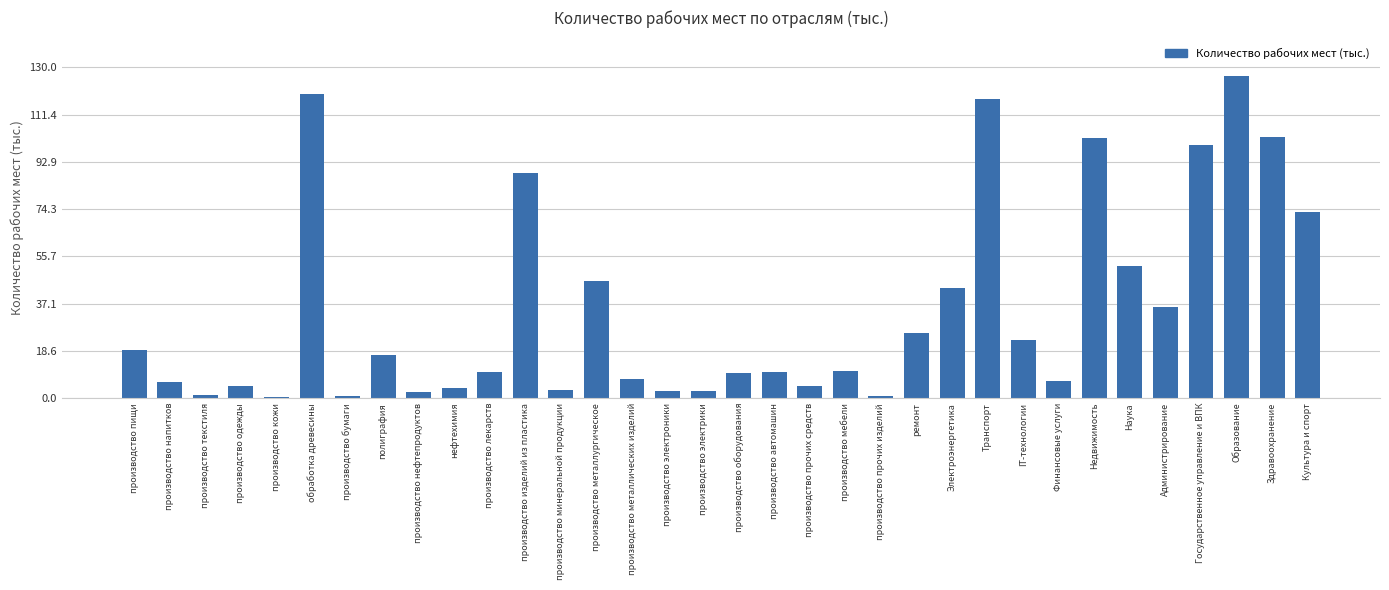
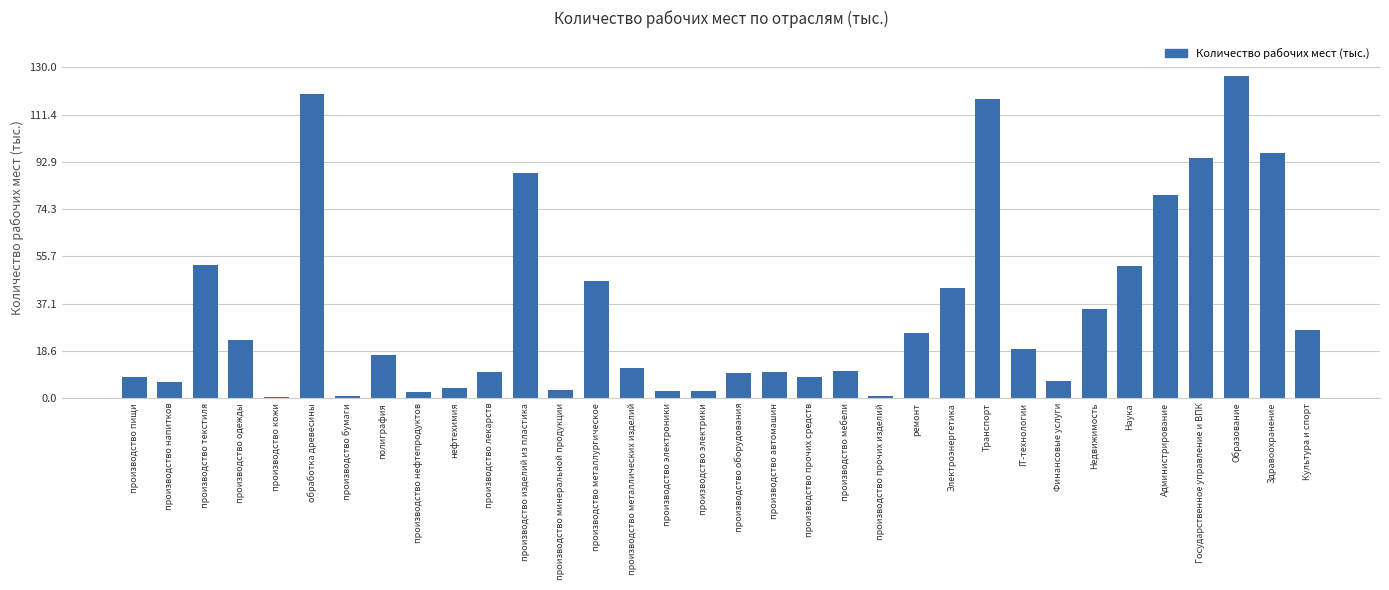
производство пищи: 19 -> 8
производство текстиля: 1 -> 52
производство одежды: 5 -> 23
производство металлических изделий: 7 -> 12
производство прочих средств: 5 -> 8
IT-технологии: 23 -> 19
Недвижимость: 102 -> 35
Администрирование: 36 -> 80
Государственное управление и ВПК: 100 -> 94
Здравоохранение: 103 -> 96
Культура и спорт: 73 -> 27
